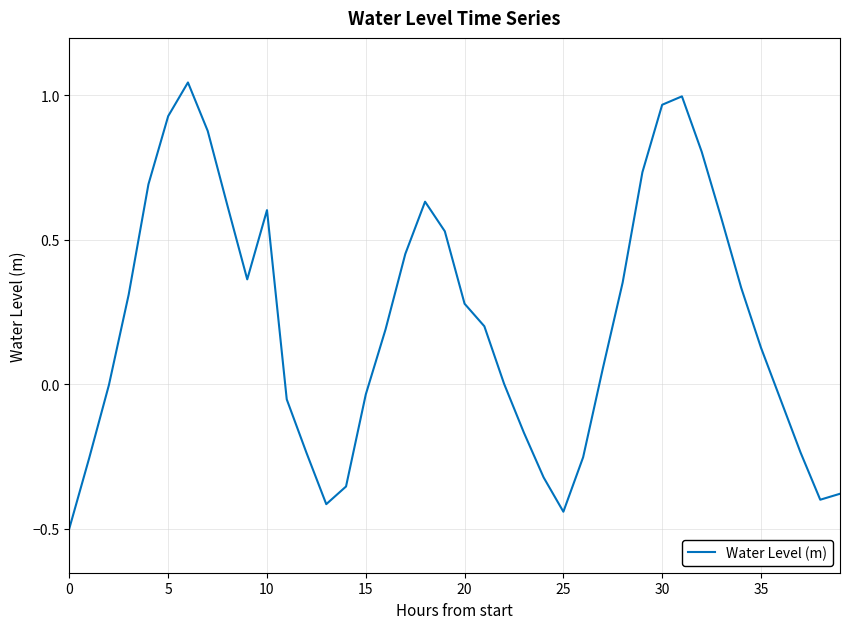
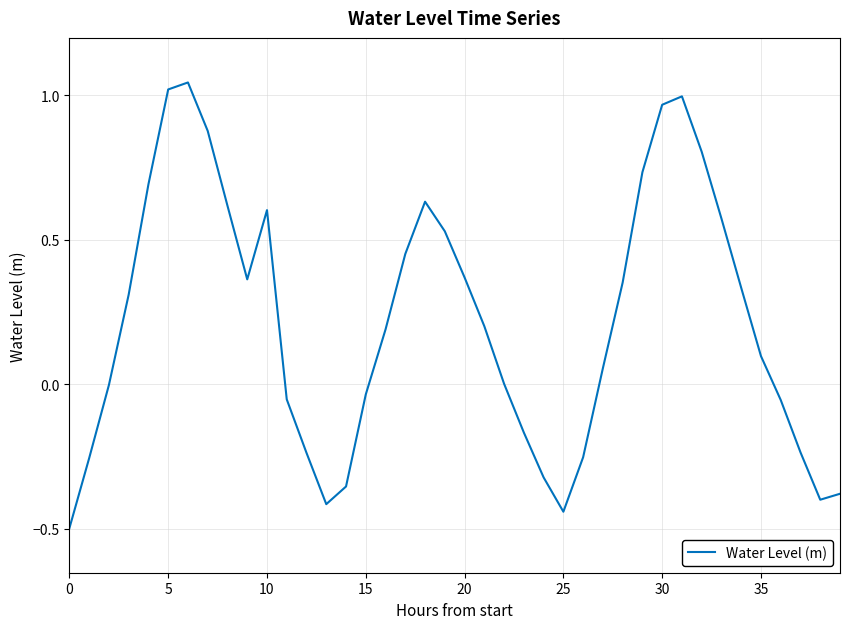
5: 0.93 -> 1.02
20: 0.28 -> 0.37
35: 0.13 -> 0.10
